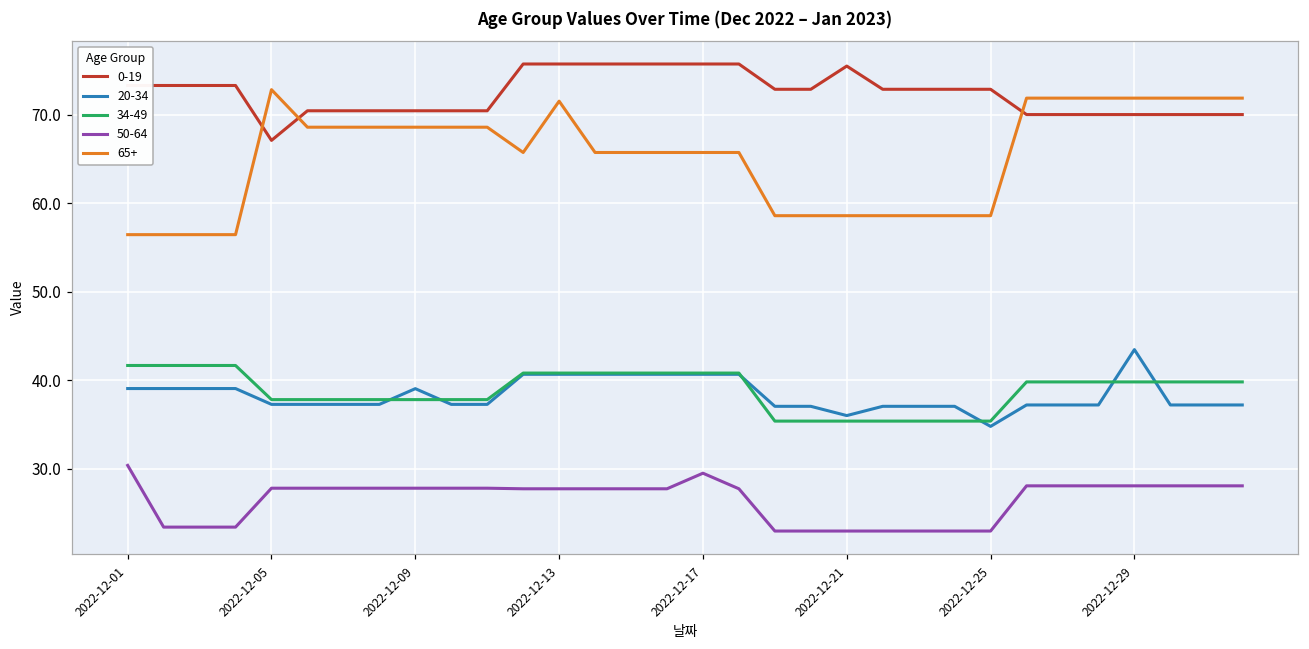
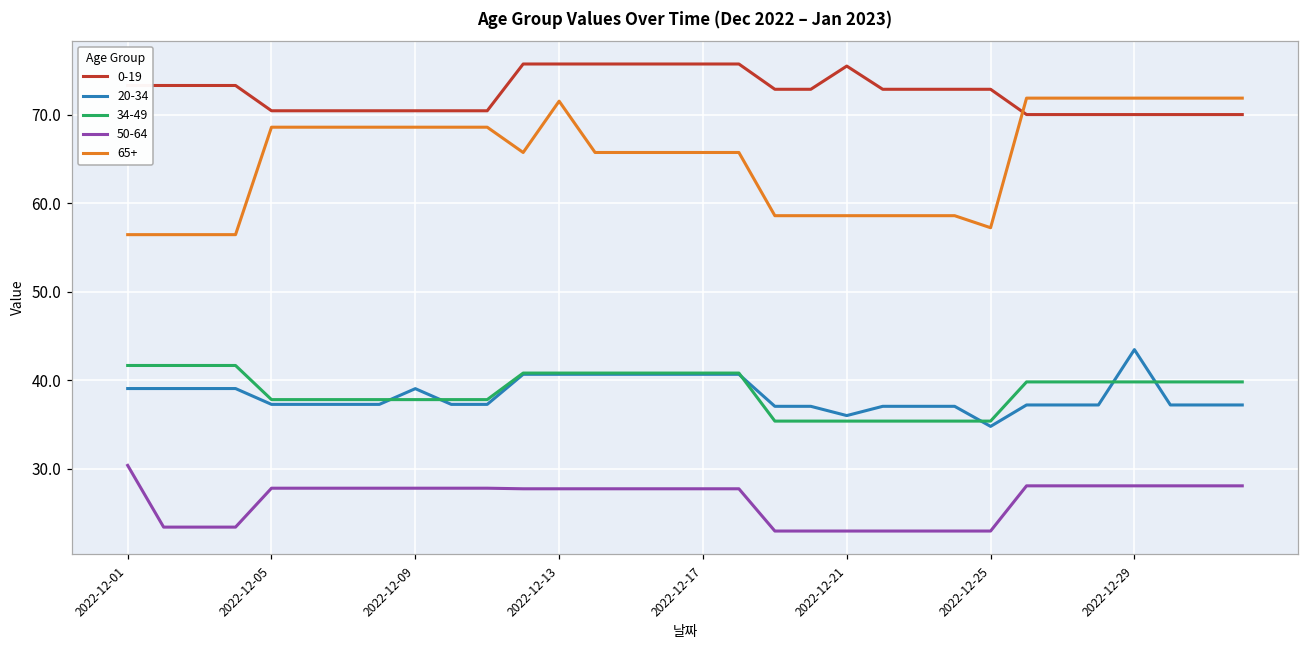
0-19, 2022-12-05: 67 -> 70
65+, 2022-12-05: 73 -> 69
50-64, 2022-12-17: 29 -> 28
65+, 2022-12-25: 59 -> 57
